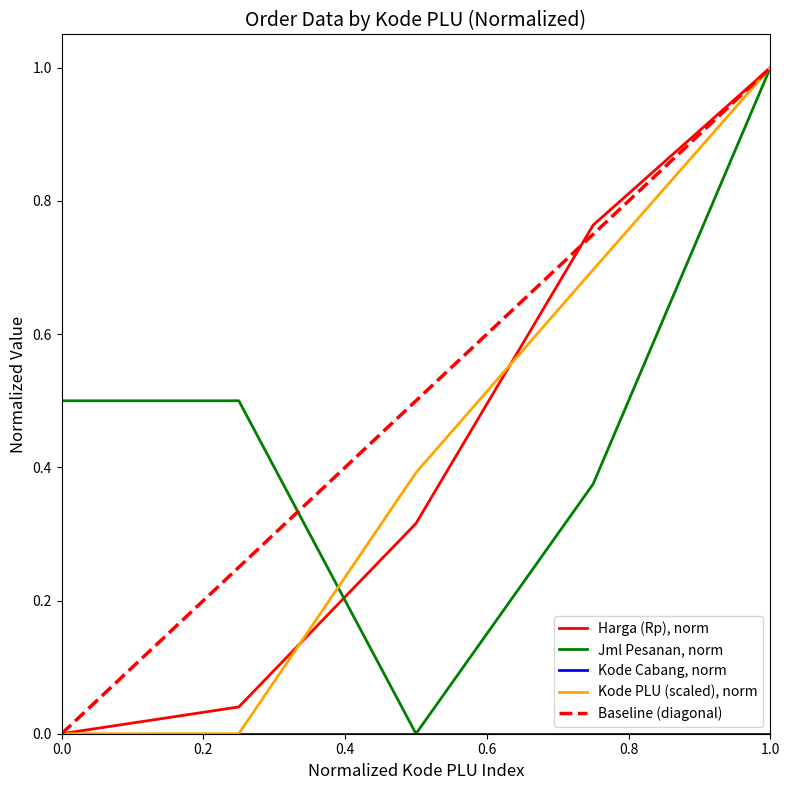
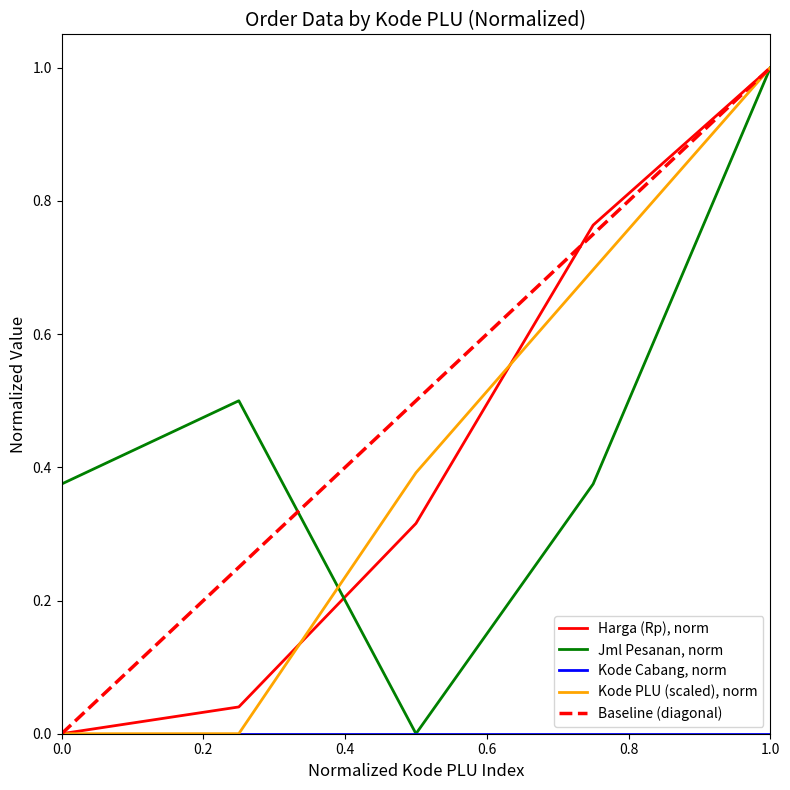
Jml Pesanan, norm, 0.0: 0.50 -> 0.38
